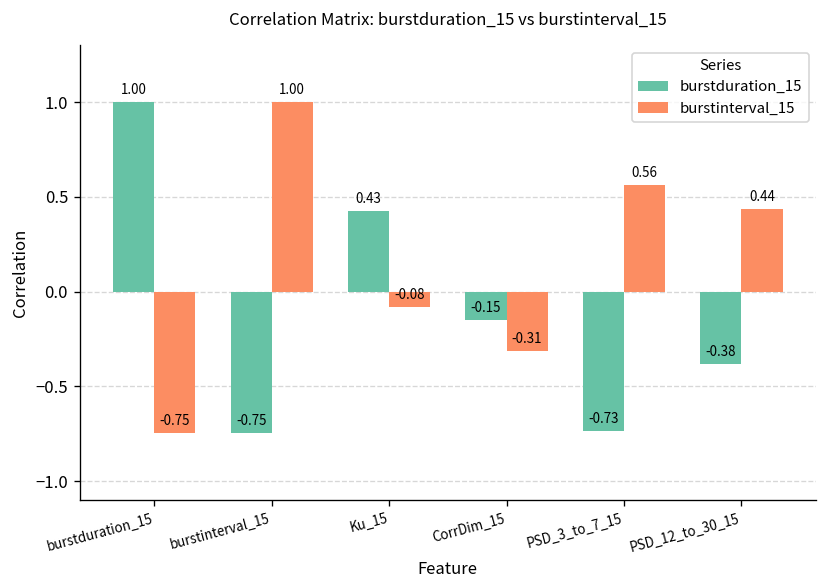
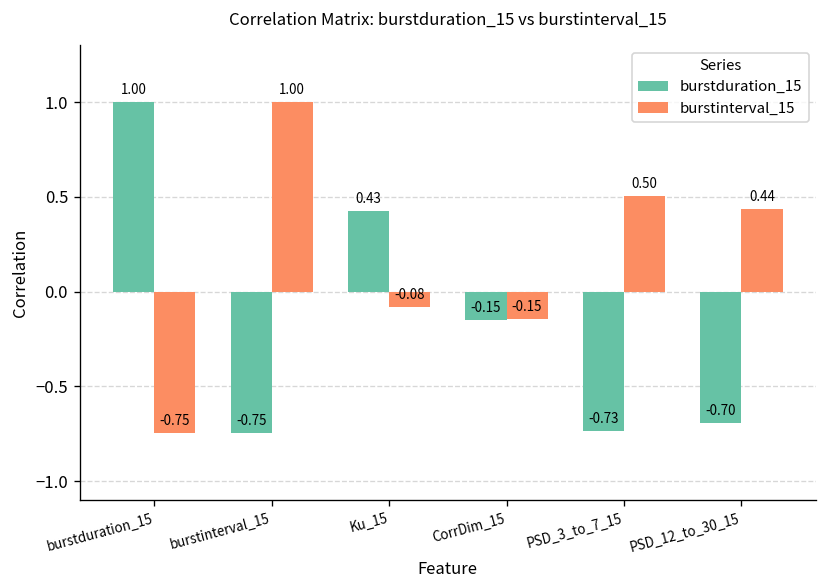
burstinterval_15, CorrDim_15: -0.31 -> -0.15
burstinterval_15, PSD_3_to_7_15: 0.56 -> 0.50
burstduration_15, PSD_12_to_30_15: -0.38 -> -0.70
